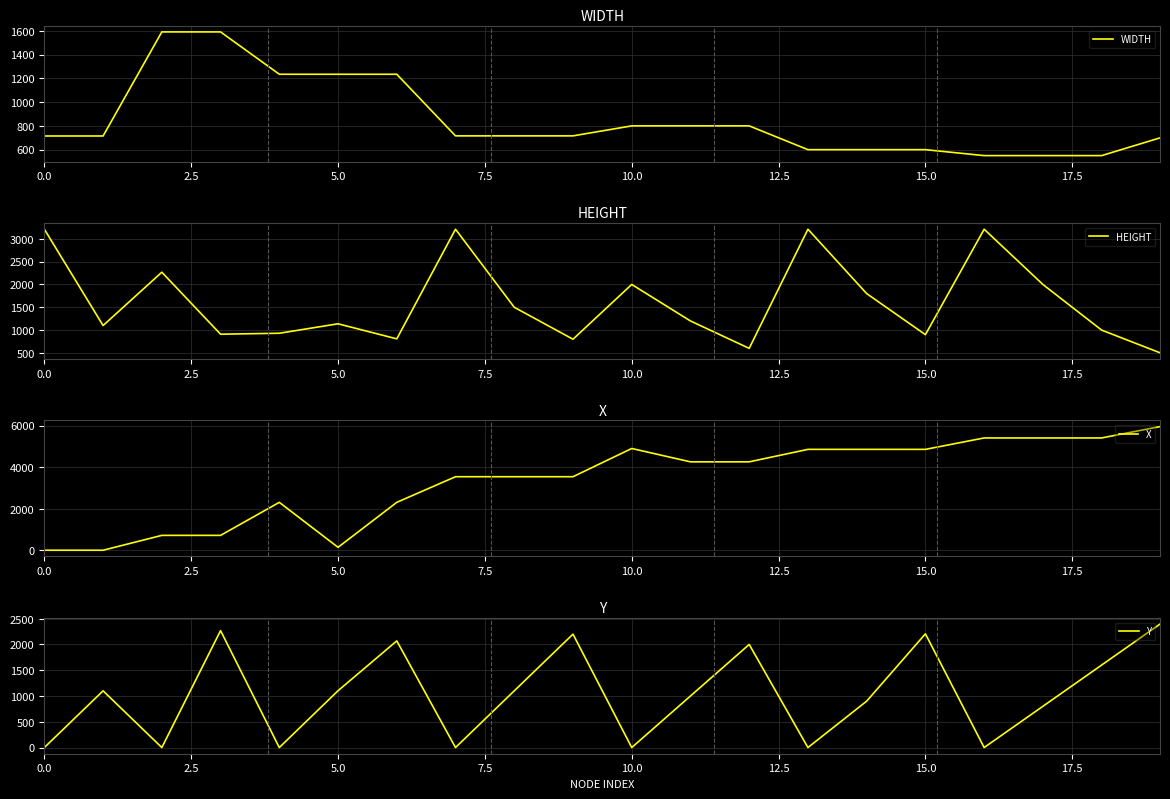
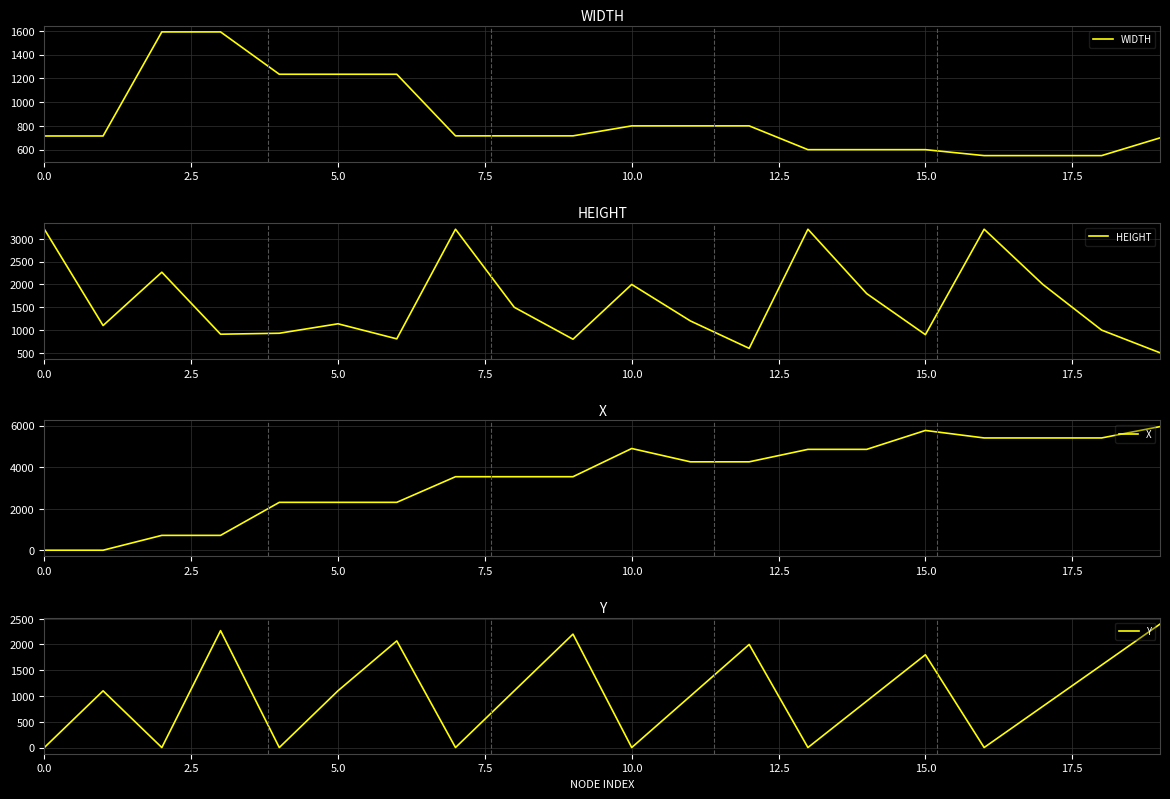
X, 5.0: 100 -> 2300
X, 15.0: 4900 -> 5800
Y, 15.0: 2200 -> 1800
